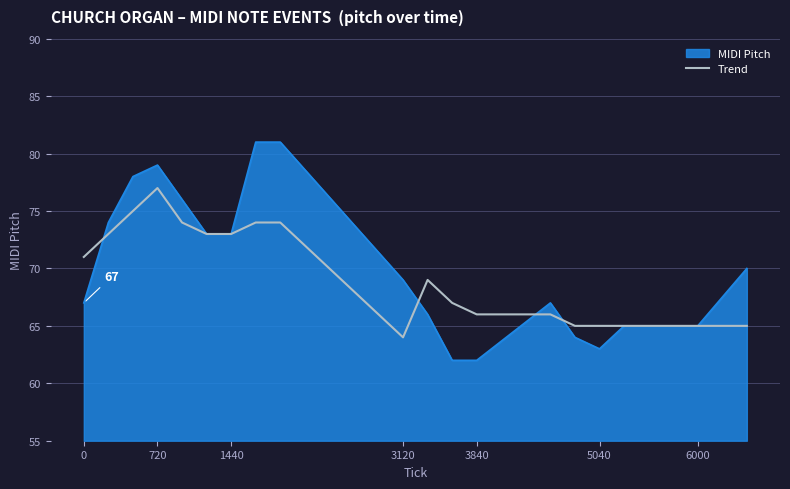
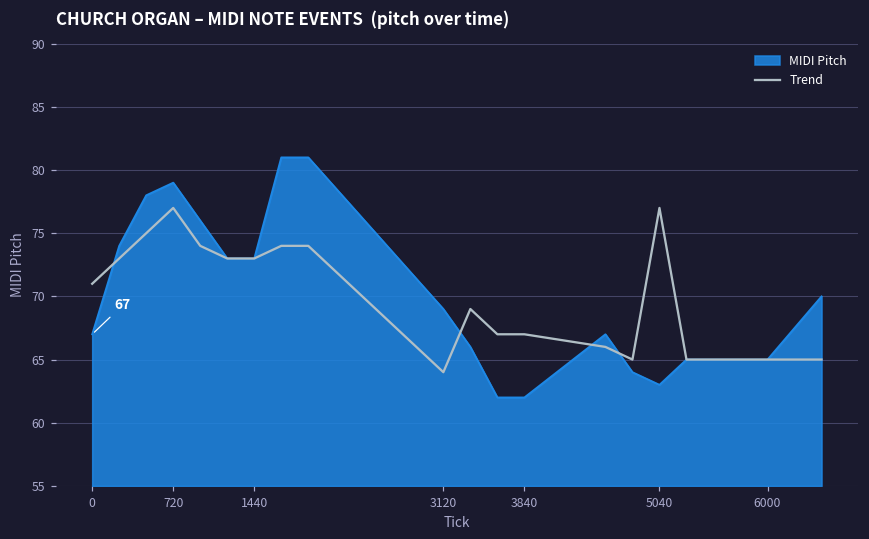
Trend, 3840: 66 -> 67
Trend, 5040: 65 -> 77
